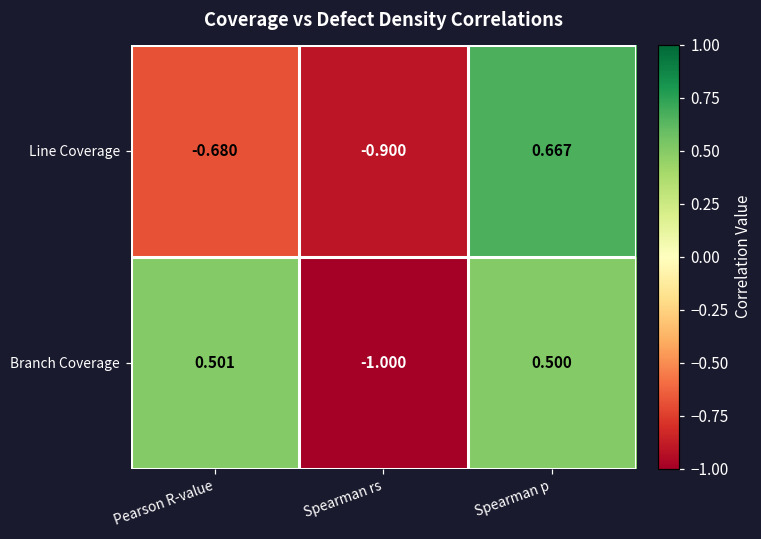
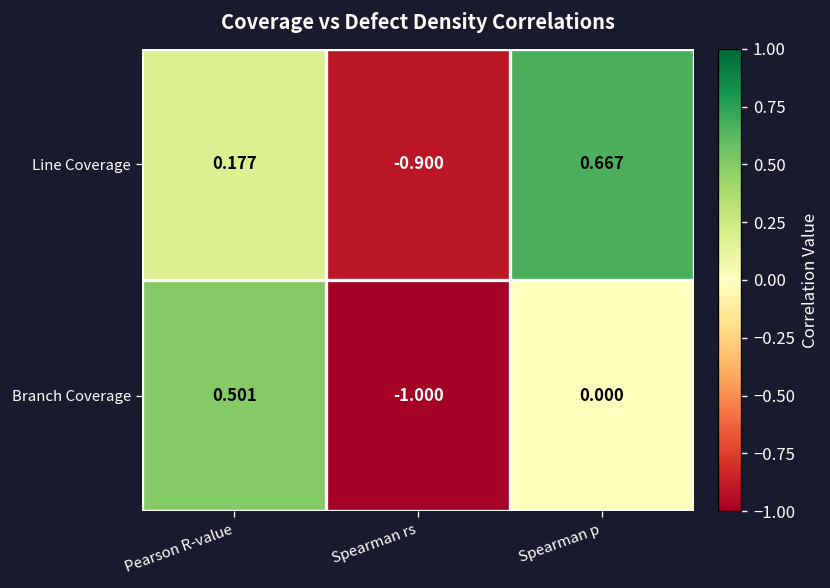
Line Coverage, Pearson R-value: -0.680 -> 0.177
Branch Coverage, Spearman p: 0.500 -> 0.000
